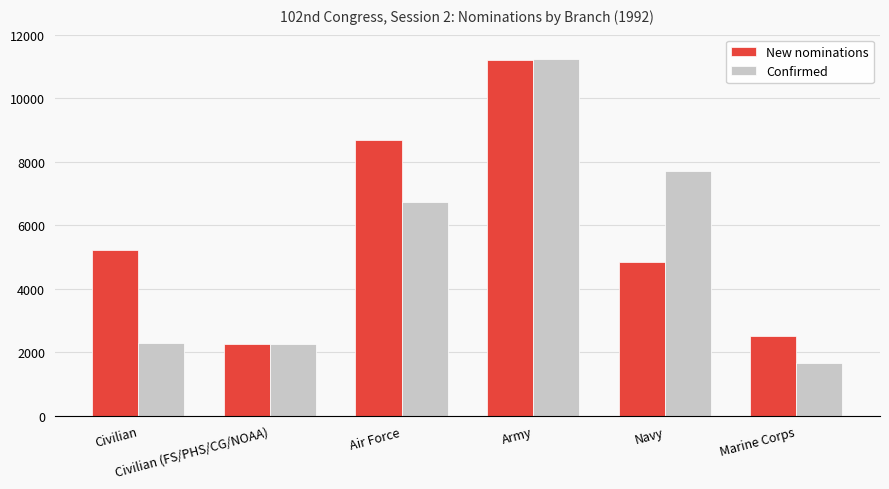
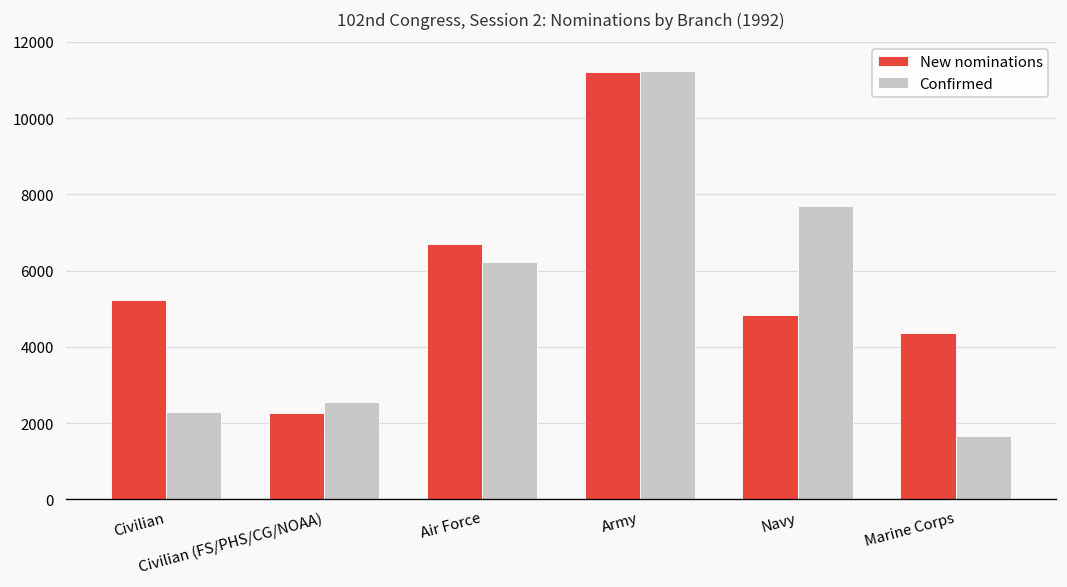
Confirmed, Civilian (FS/PHS/CG/NOAA): 2300 -> 2600
New nominations, Air Force: 8700 -> 6700
Confirmed, Air Force: 6700 -> 6200
New nominations, Marine Corps: 2500 -> 4400
